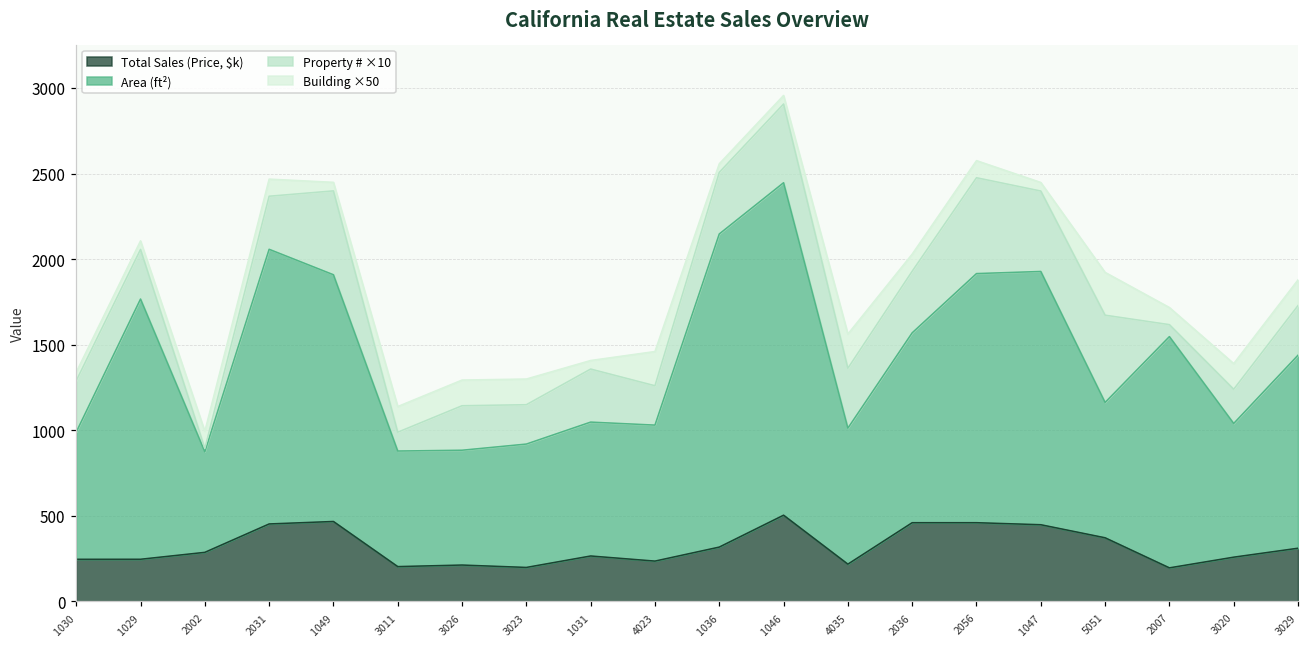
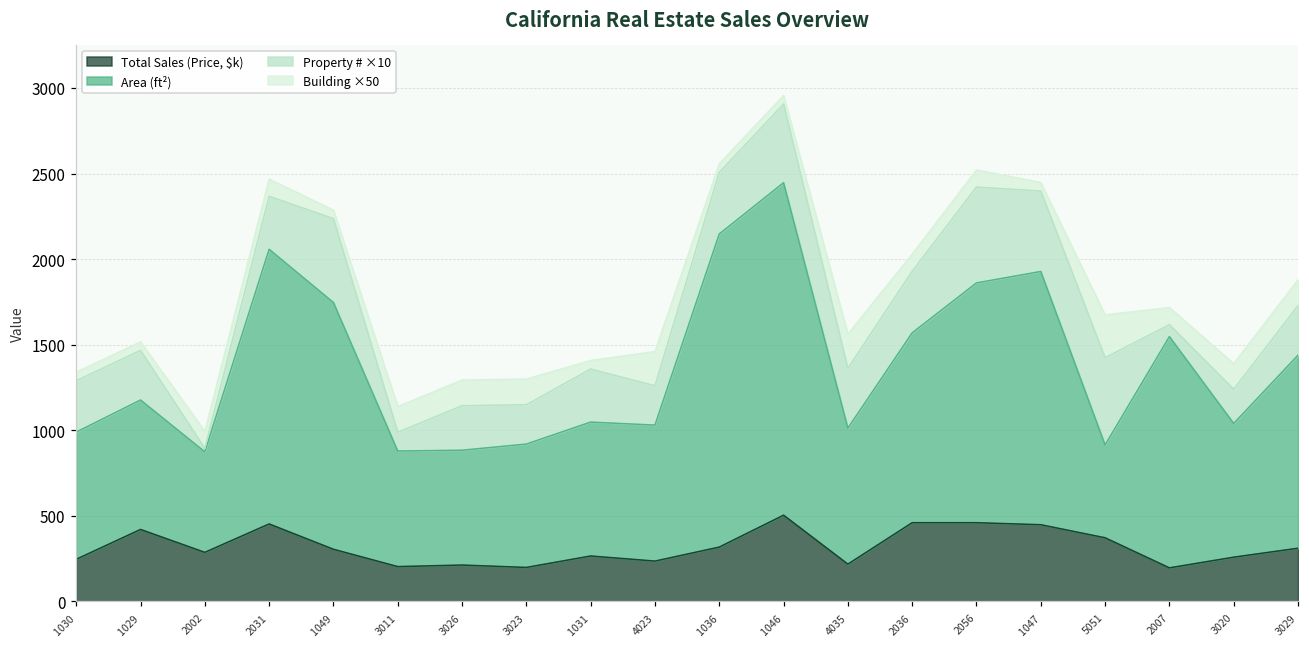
Total Sales (Price, $k), 1029: 250 -> 420
Area (ft²), 1029: 1520 -> 760
Total Sales (Price, $k), 1049: 470 -> 300
Area (ft²), 2056: 1460 -> 1400
Area (ft²), 5051: 790 -> 540
